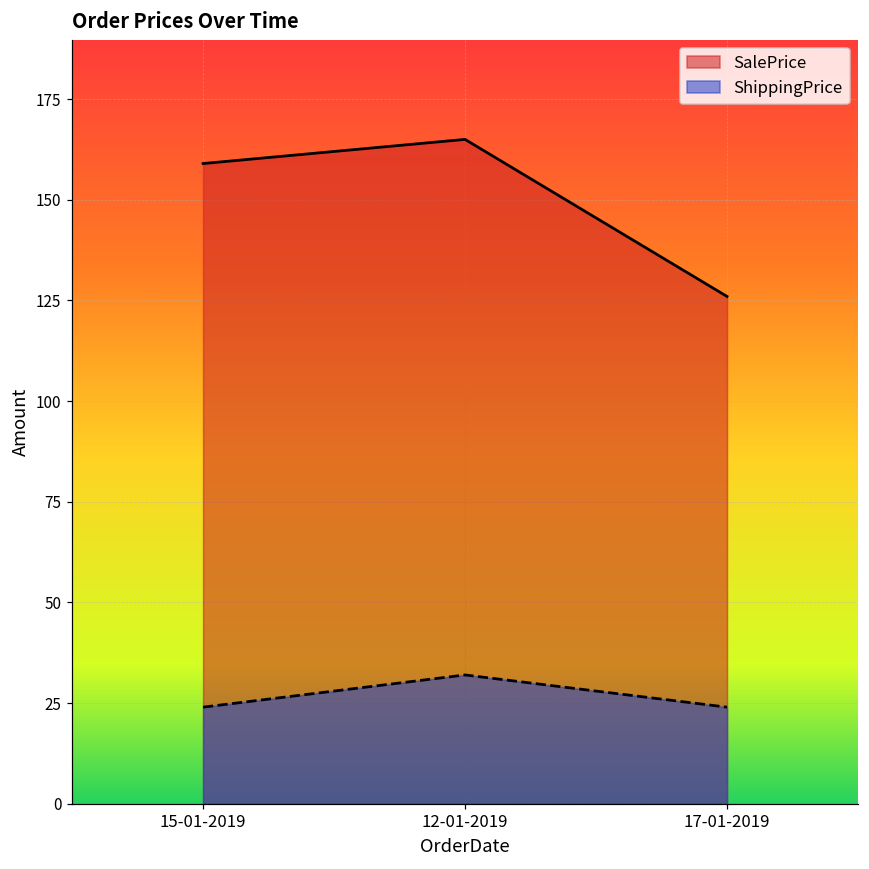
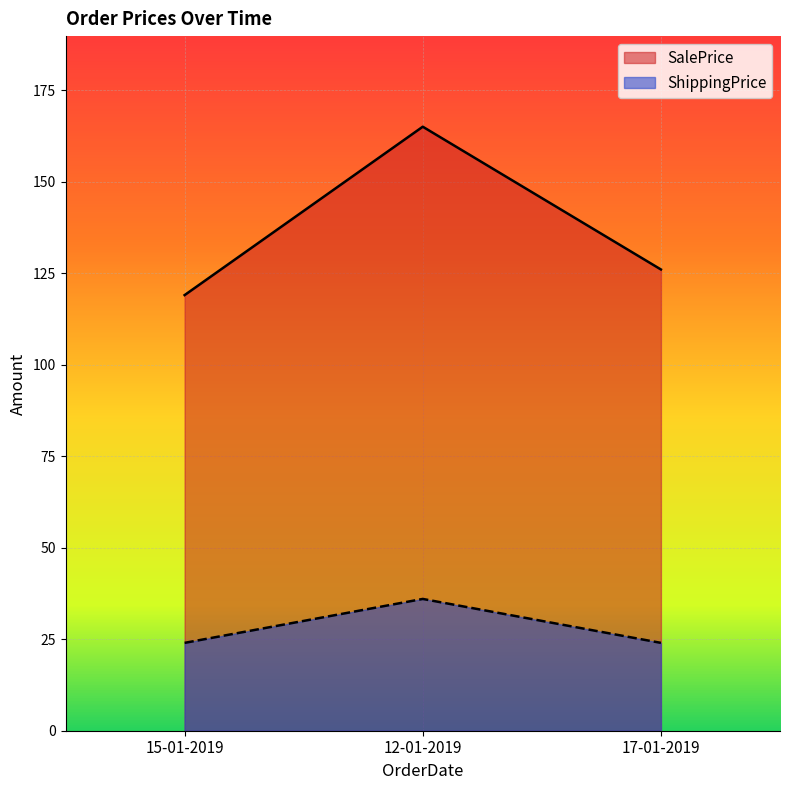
SalePrice, 15-01-2019: 159 -> 119
ShippingPrice, 12-01-2019: 32 -> 36
